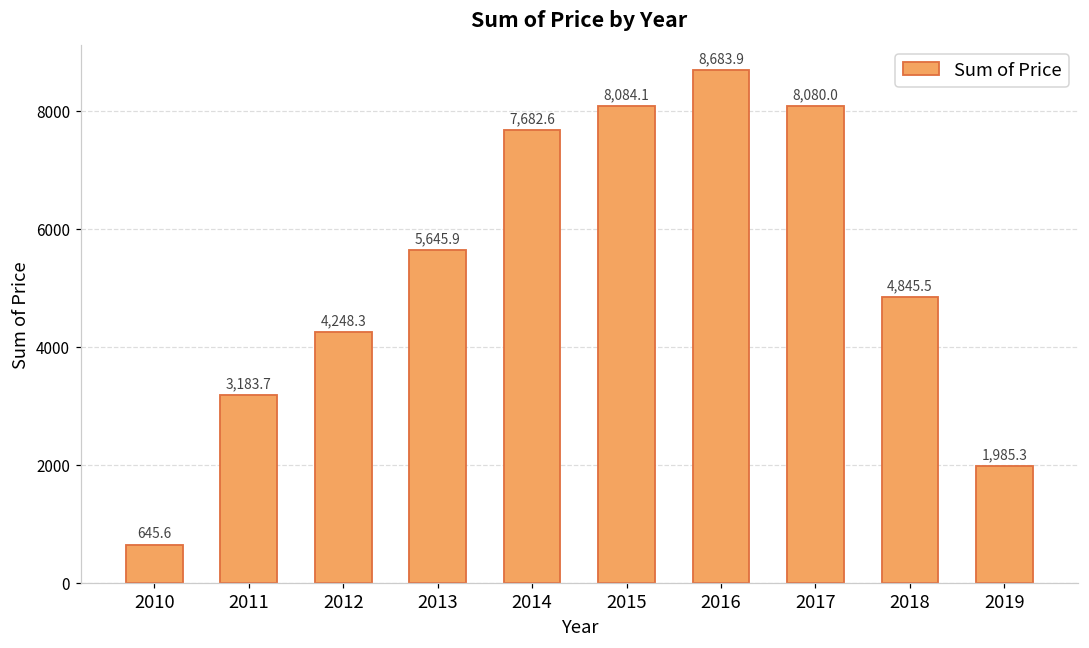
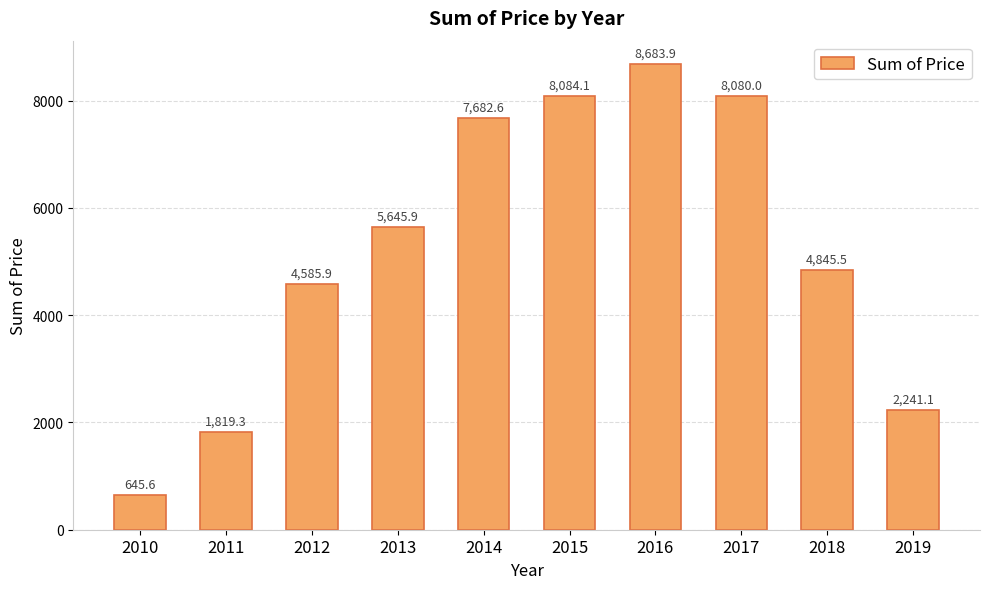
2011: 3,183.7 -> 1,819.3
2012: 4,248.3 -> 4,585.9
2019: 1,985.3 -> 2,241.1
